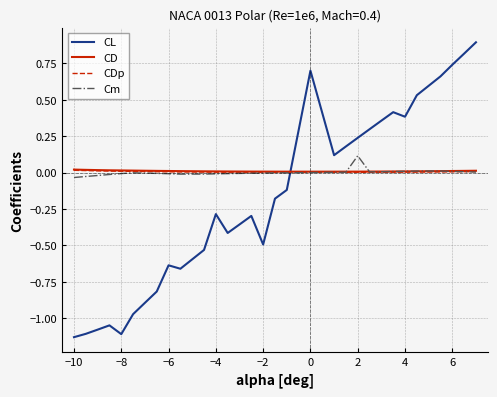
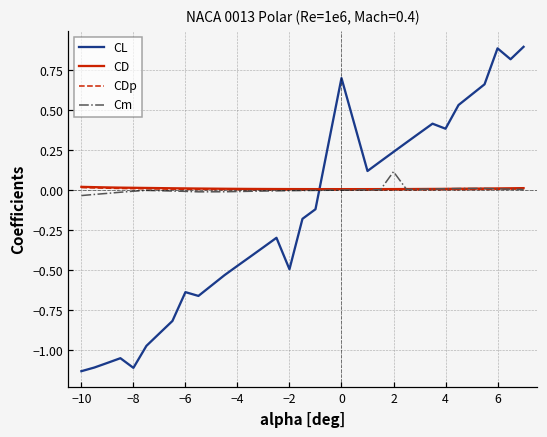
CL, −4: -0.29 -> -0.47
CL, 6: 0.74 -> 0.89
